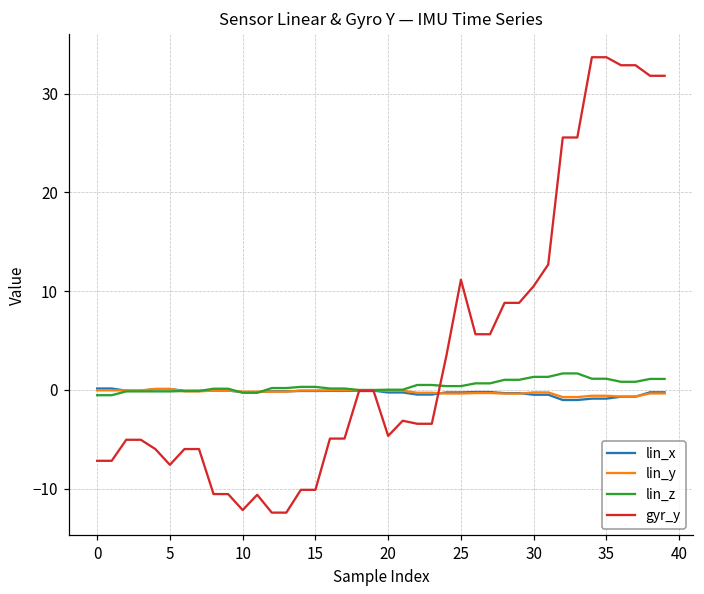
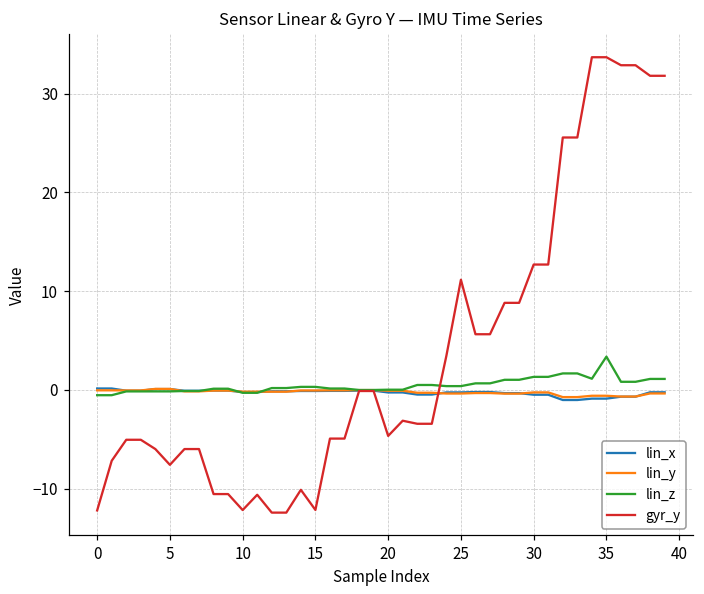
gyr_y, 0: -7 -> -12
gyr_y, 15: -10 -> -12
gyr_y, 30: 11 -> 13
lin_z, 35: 1 -> 3
